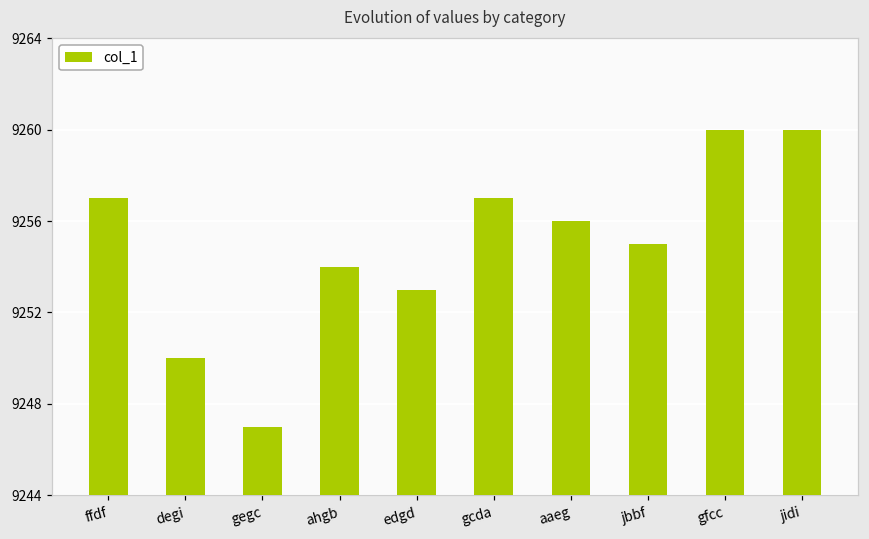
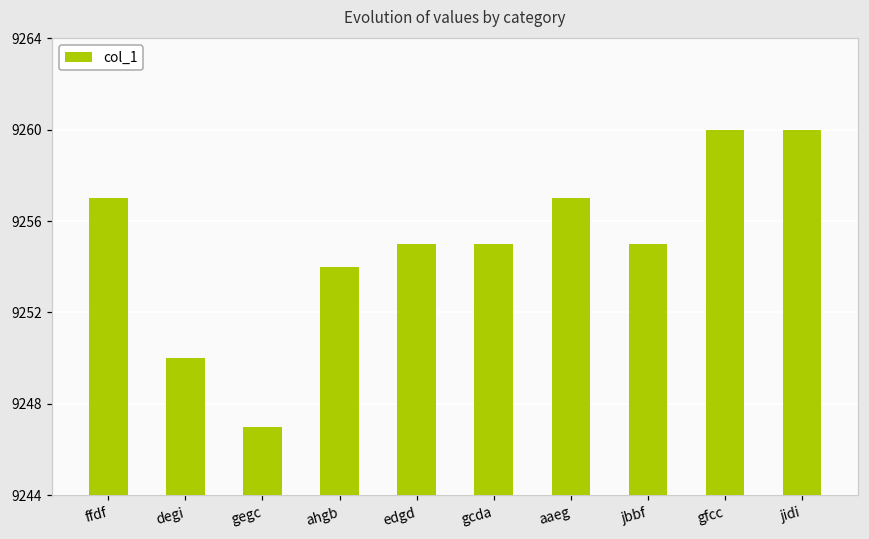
edgd: 9253 -> 9255
gcda: 9257 -> 9255
aaeg: 9256 -> 9257
